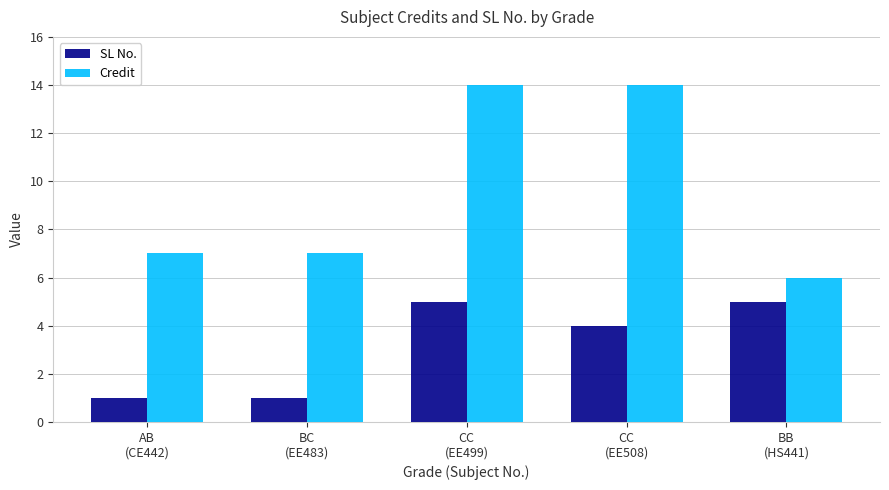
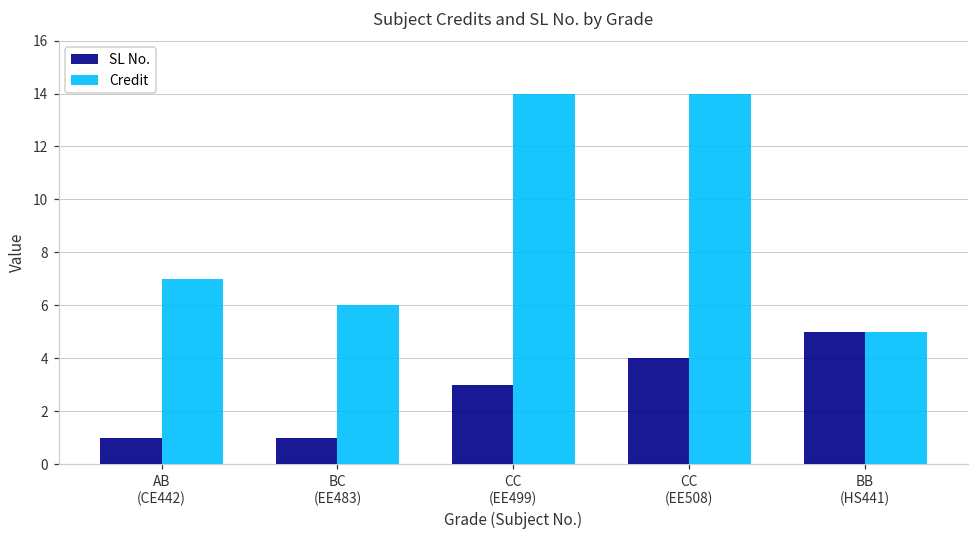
Credit, BC (EE483): 7 -> 6
SL No., CC (EE499): 5 -> 3
Credit, BB (HS441): 6 -> 5
